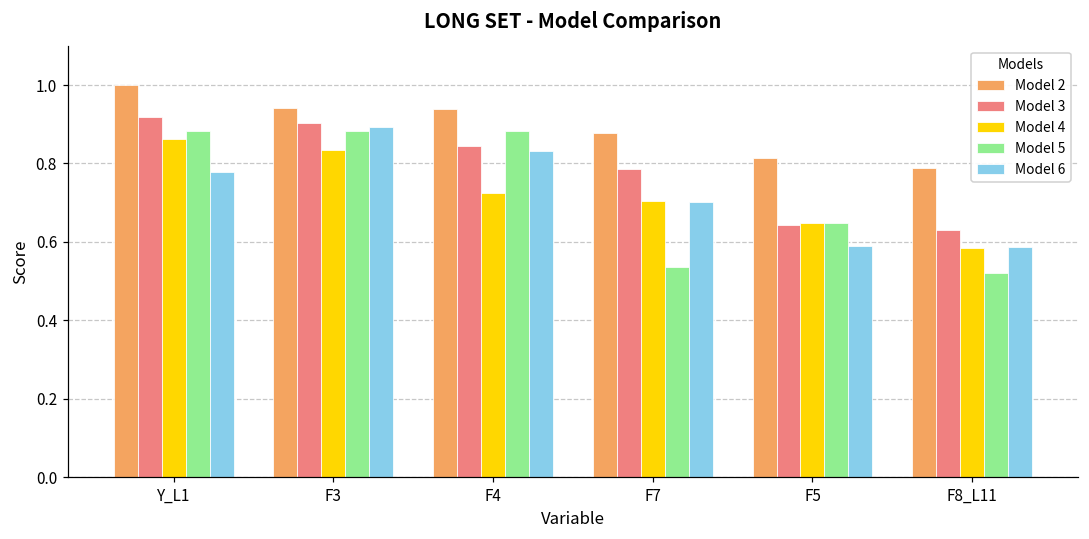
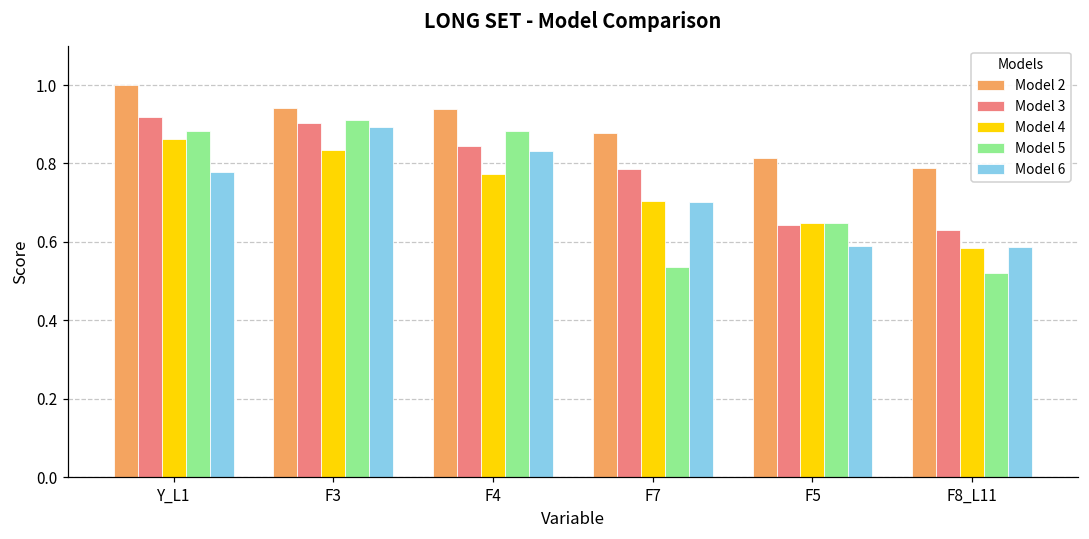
Model 5, F3: 0.88 -> 0.91
Model 4, F4: 0.72 -> 0.77
